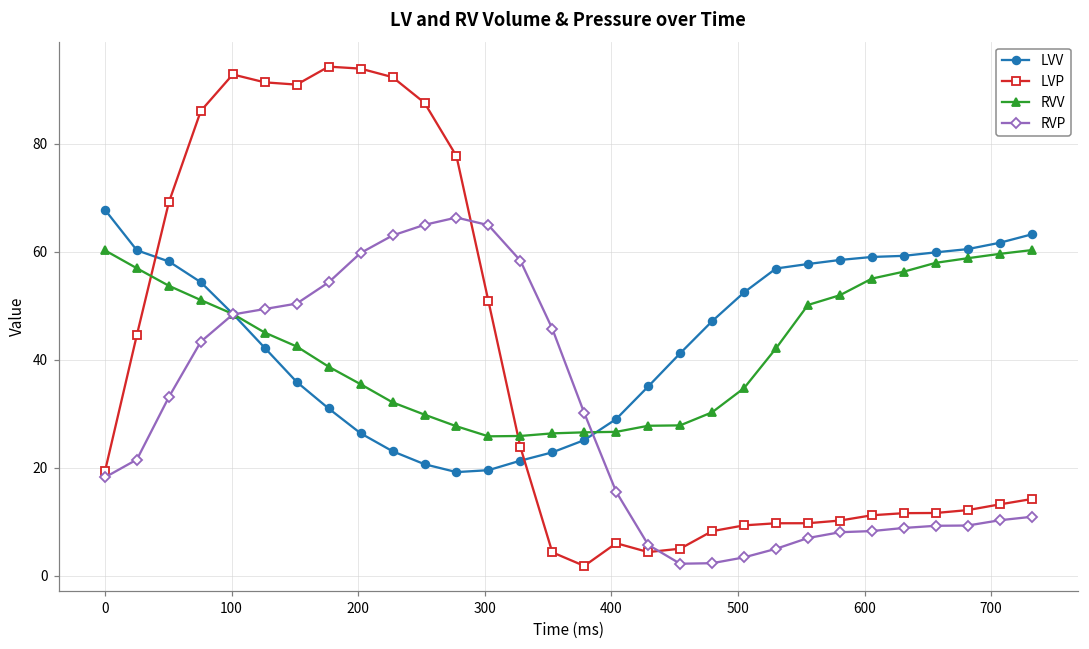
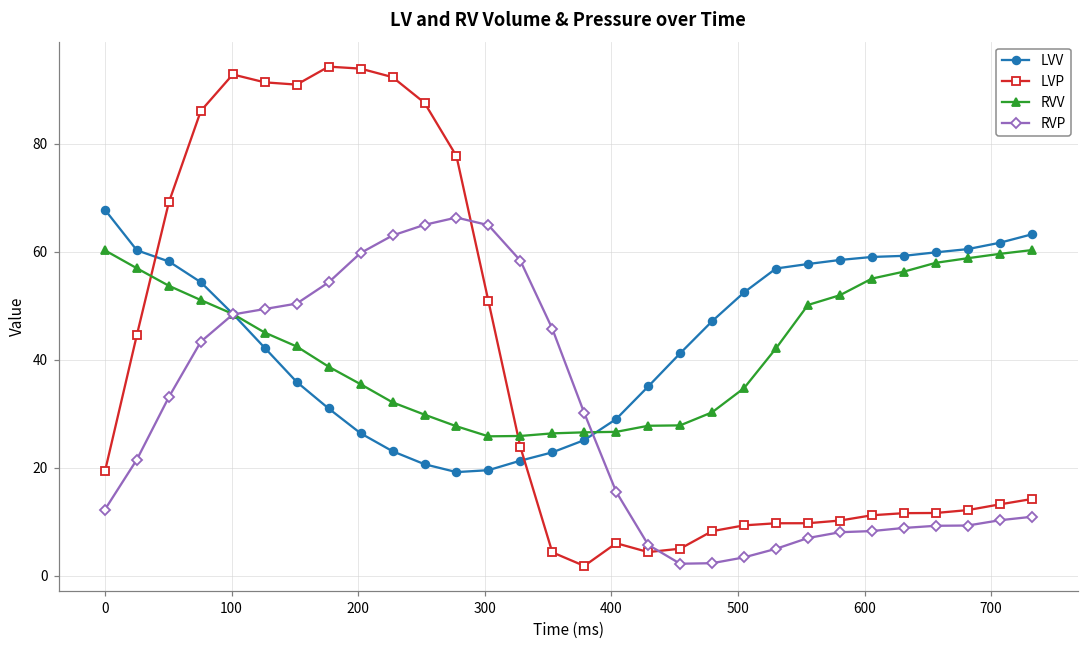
RVP, 0: 18 -> 12
